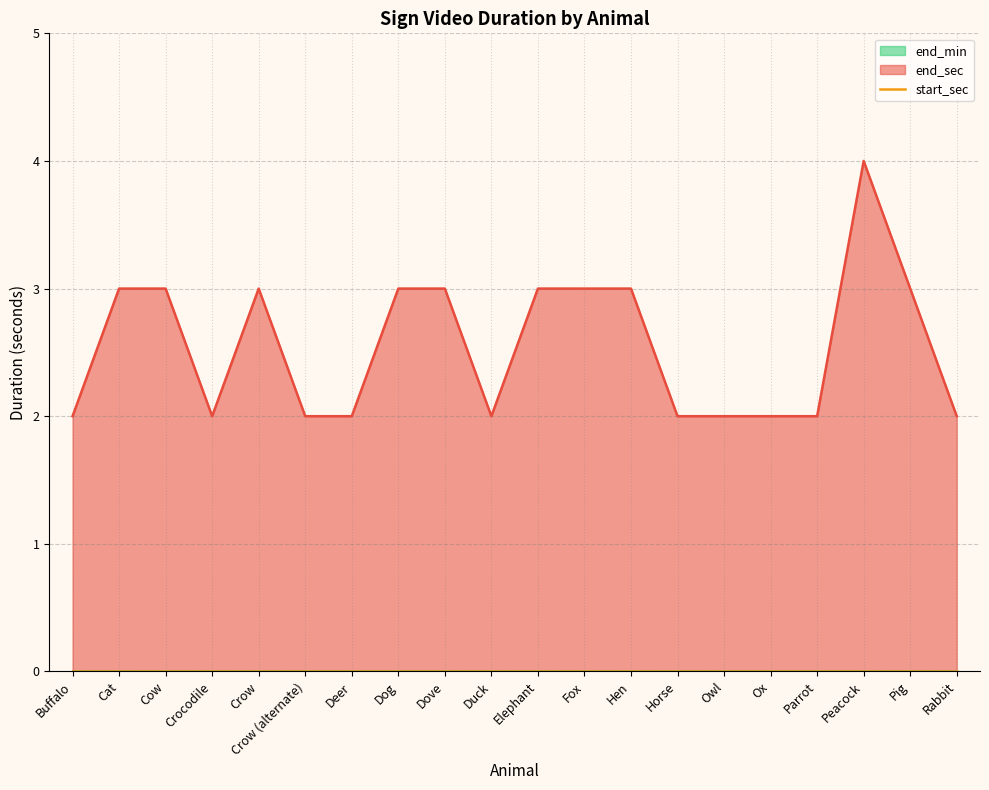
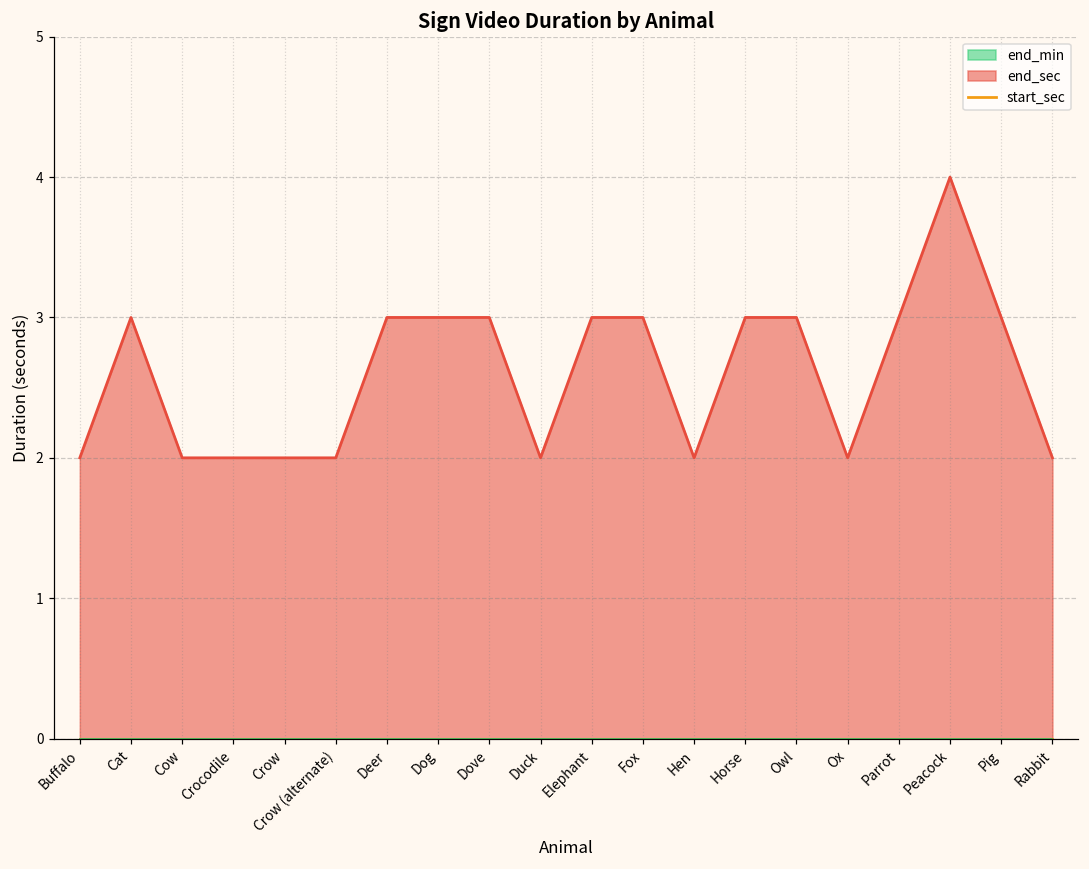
end_sec, Cow: 3 -> 2
end_sec, Crow: 3 -> 2
end_sec, Deer: 2 -> 3
end_sec, Hen: 3 -> 2
end_sec, Horse: 2 -> 3
end_sec, Owl: 2 -> 3
end_sec, Parrot: 2 -> 3
